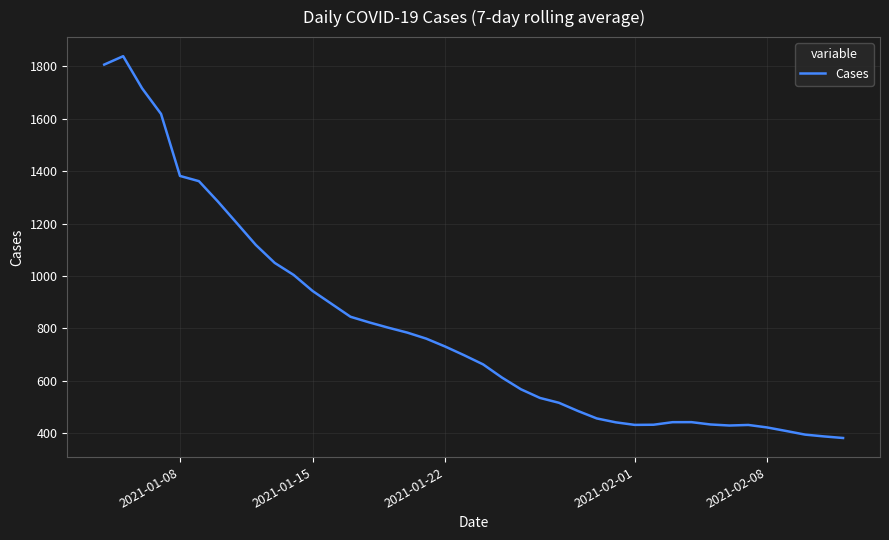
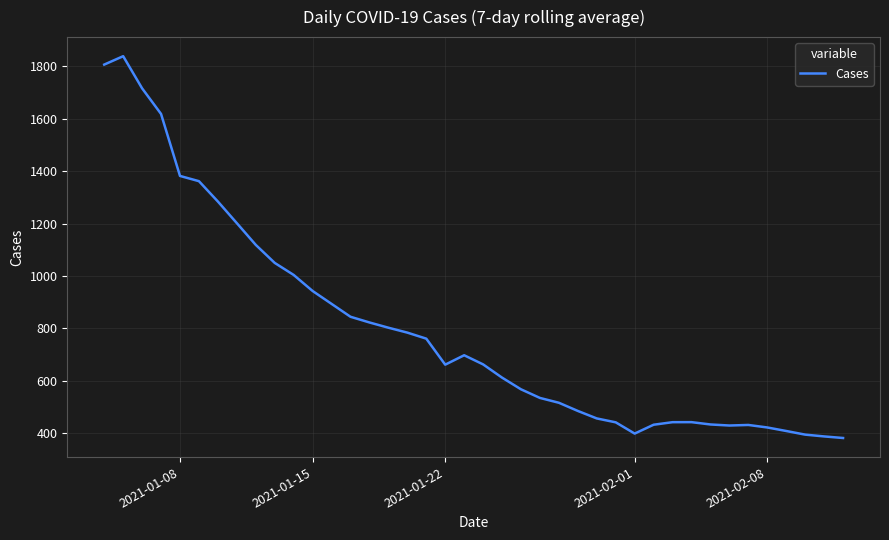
2021-01-22: 730 -> 660
2021-02-01: 430 -> 400
